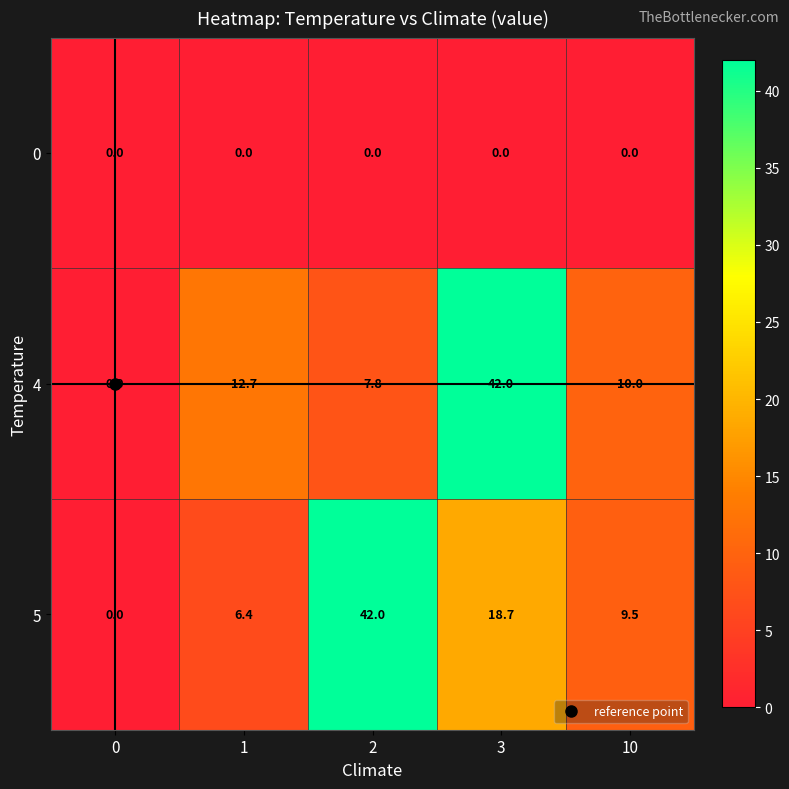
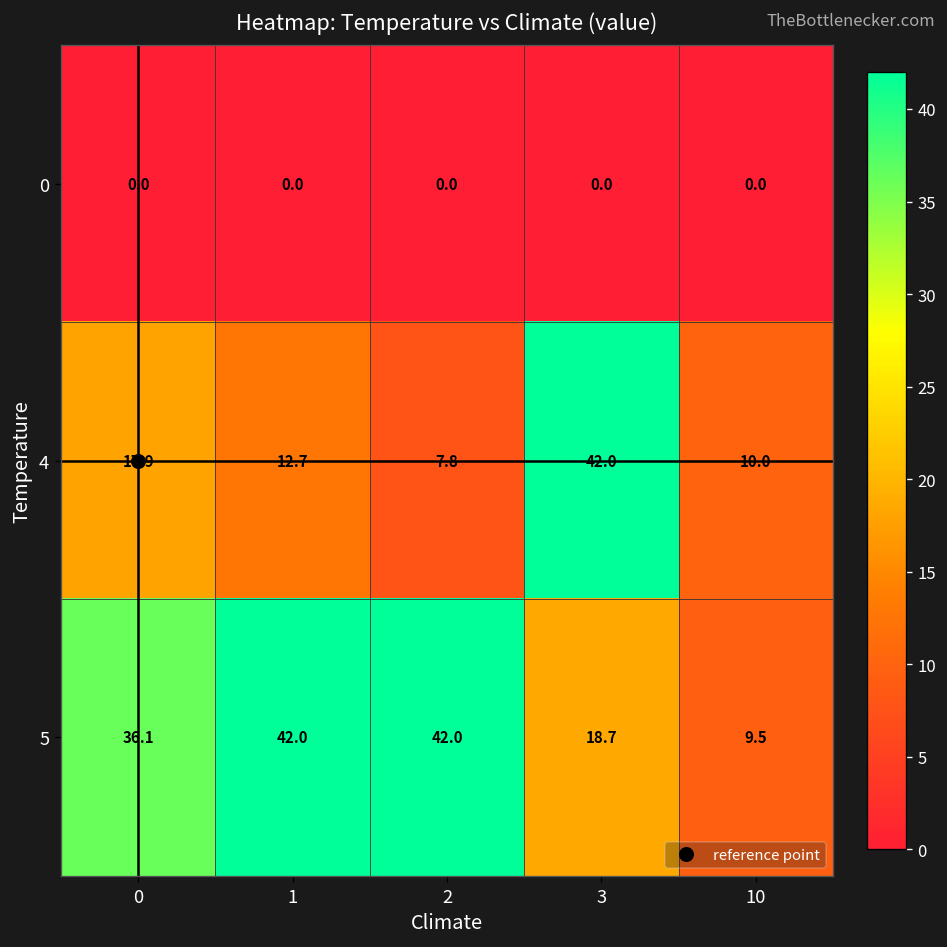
4, 0: 0.0 -> 17.9
5, 0: 0.0 -> 36.1
5, 1: 6.4 -> 42.0
